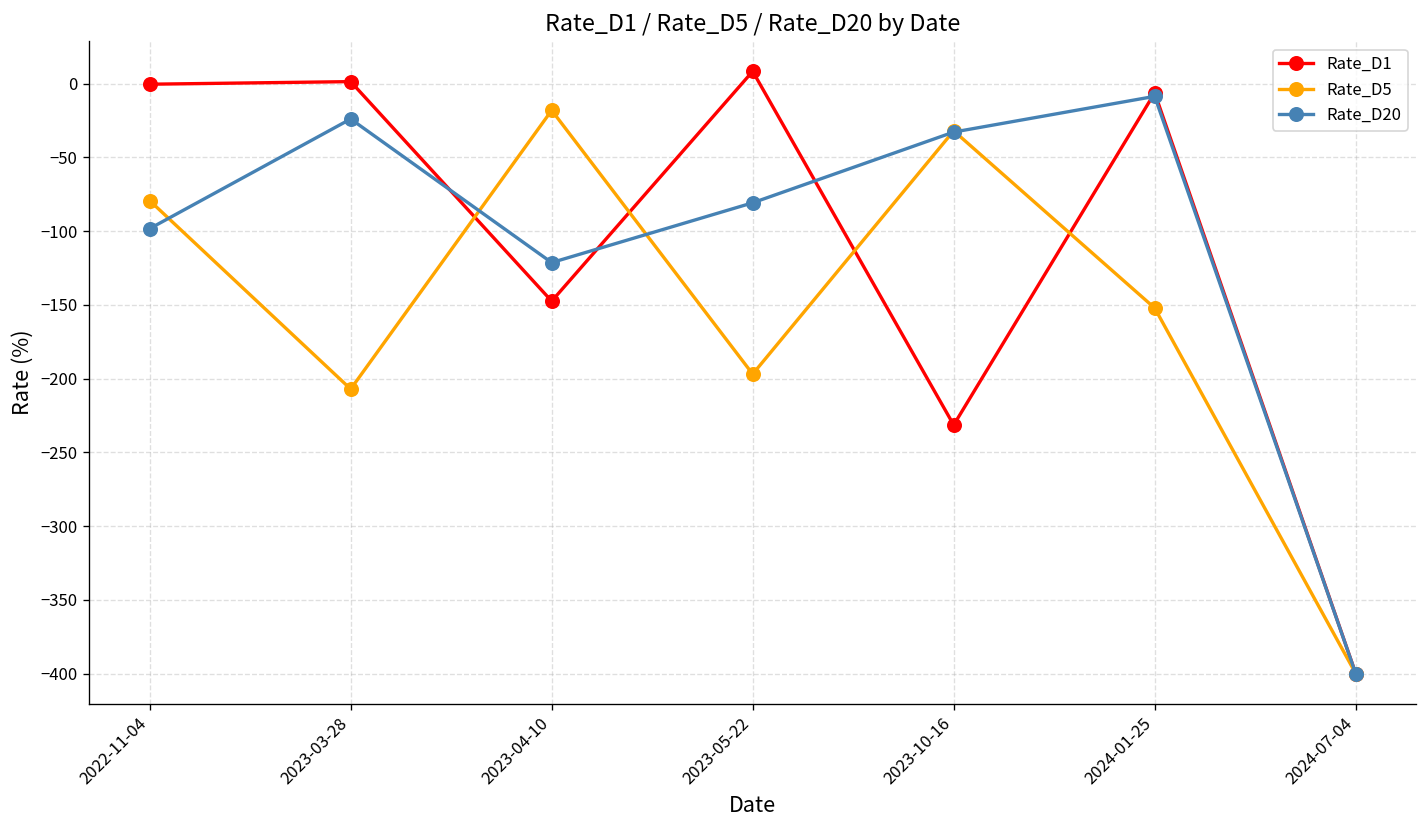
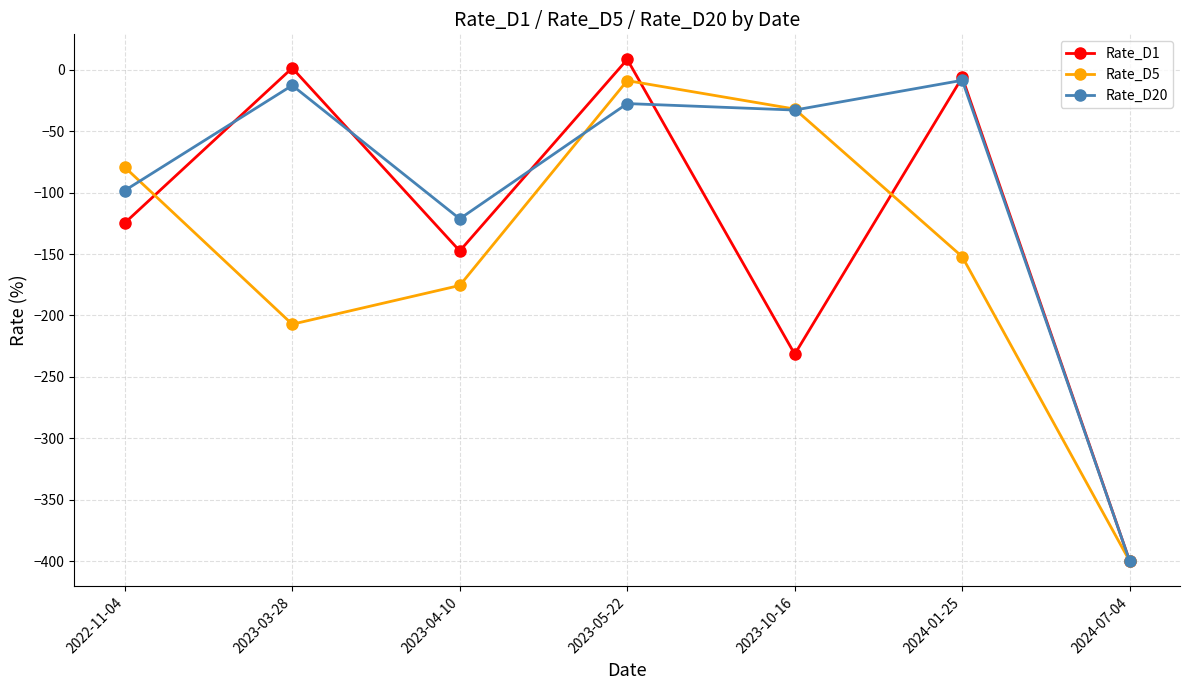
Rate_D1, 2022-11-04: 0 -> -125
Rate_D20, 2023-03-28: -24 -> -13
Rate_D5, 2023-04-10: -18 -> -176
Rate_D5, 2023-05-22: -197 -> -9
Rate_D20, 2023-05-22: -81 -> -28
